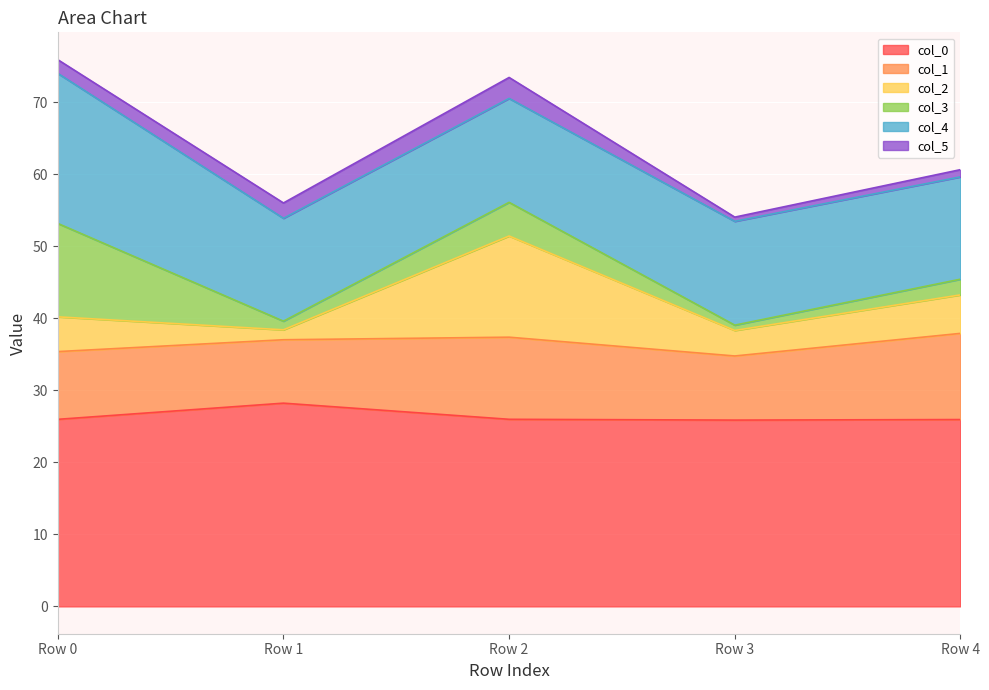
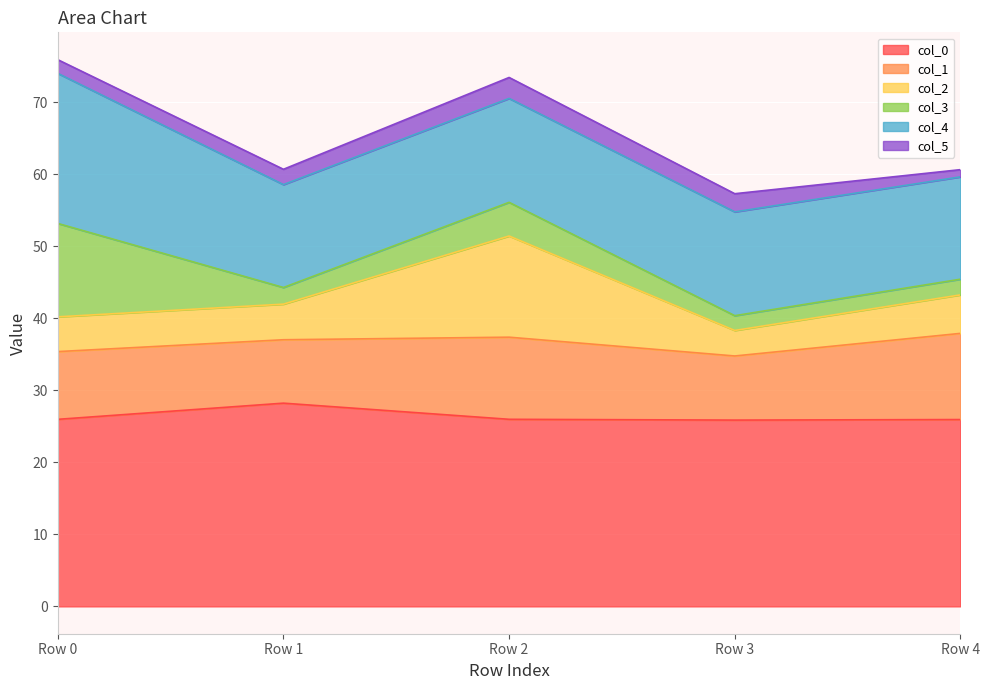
col_2, Row 1: 1 -> 5
col_3, Row 1: 1 -> 2
col_3, Row 3: 1 -> 2
col_5, Row 3: 1 -> 3
